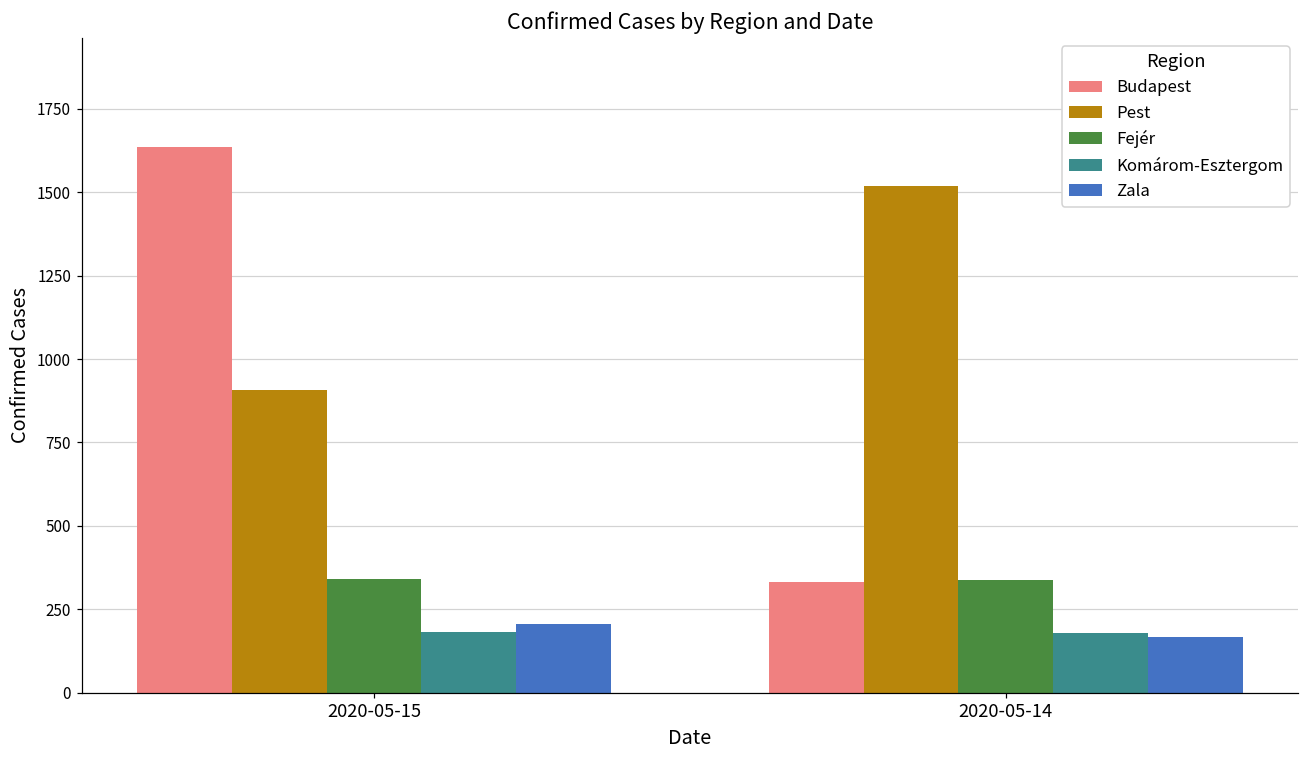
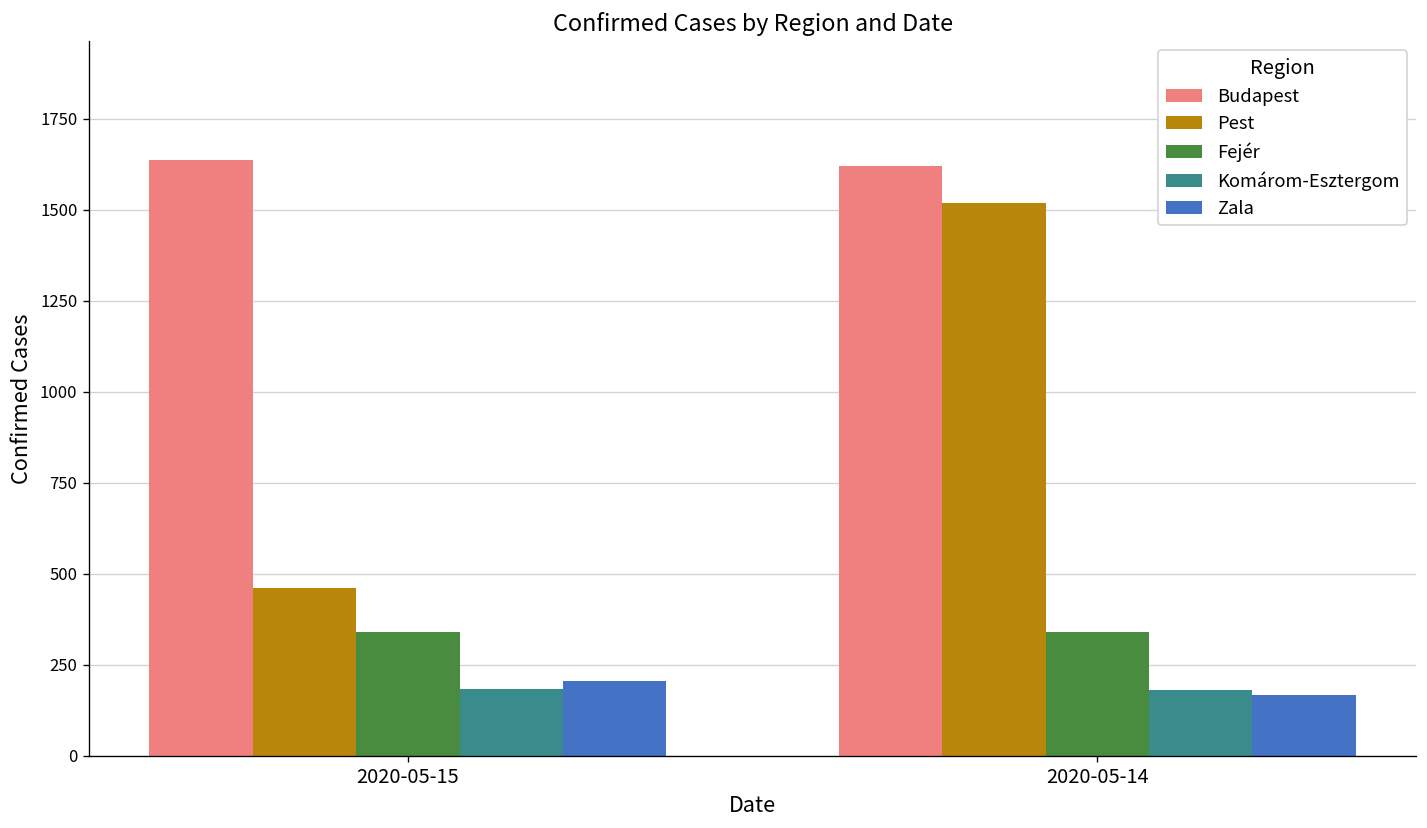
Pest, 2020-05-15: 910 -> 460
Budapest, 2020-05-14: 330 -> 1620
